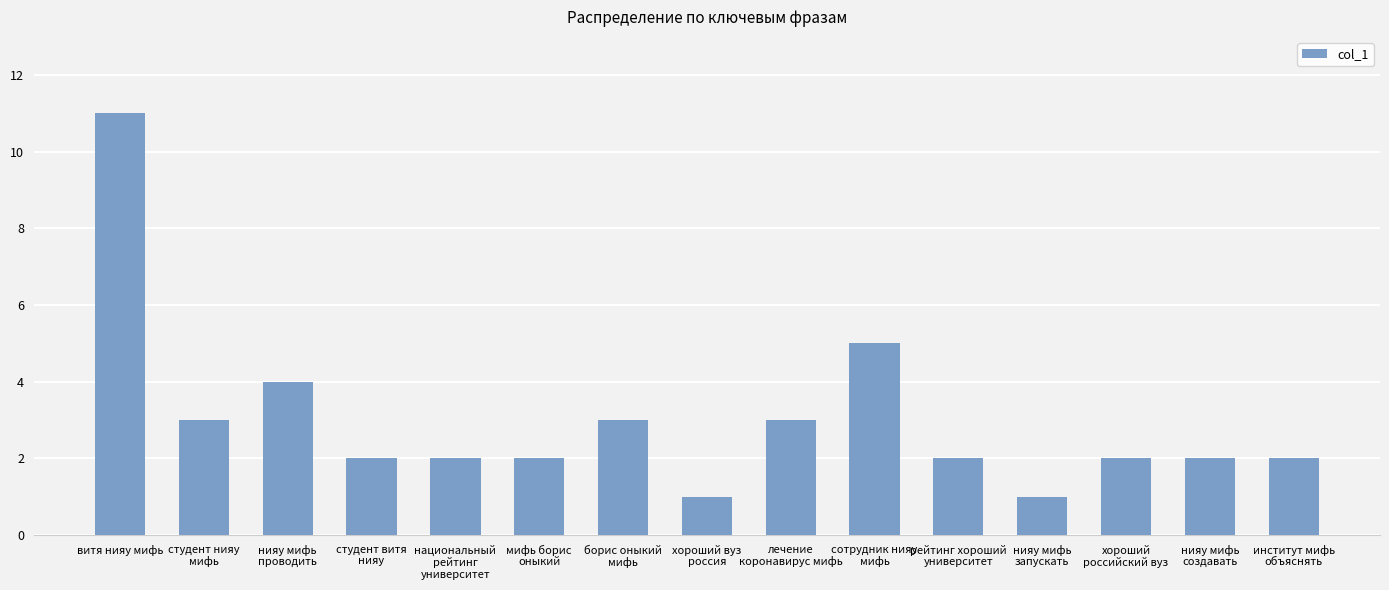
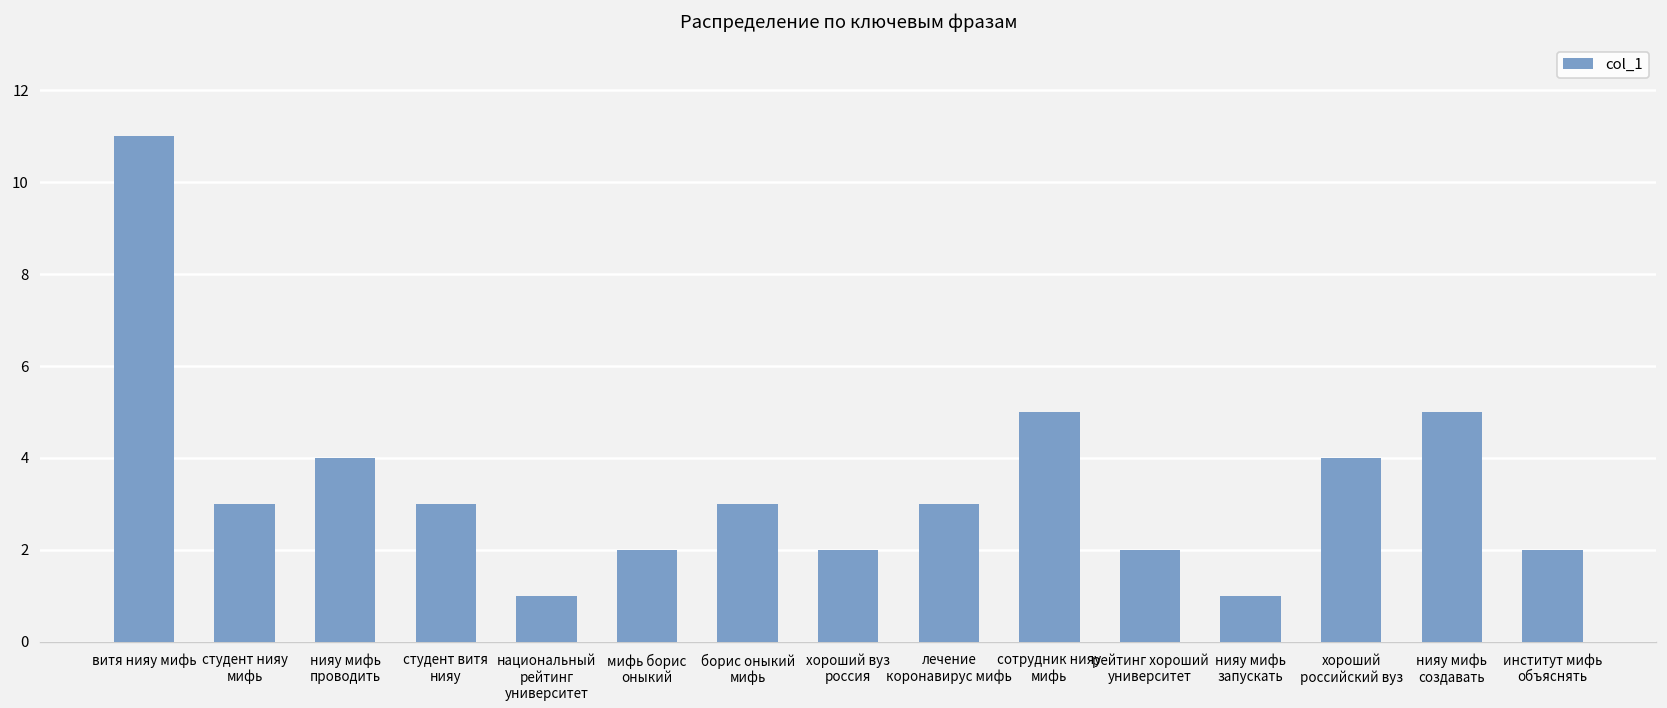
студент витя нияу: 2 -> 3
национальный рейтинг университет: 2 -> 1
хороший вуз россия: 1 -> 2
хороший российский вуз: 2 -> 4
нияу мифь создавать: 2 -> 5
